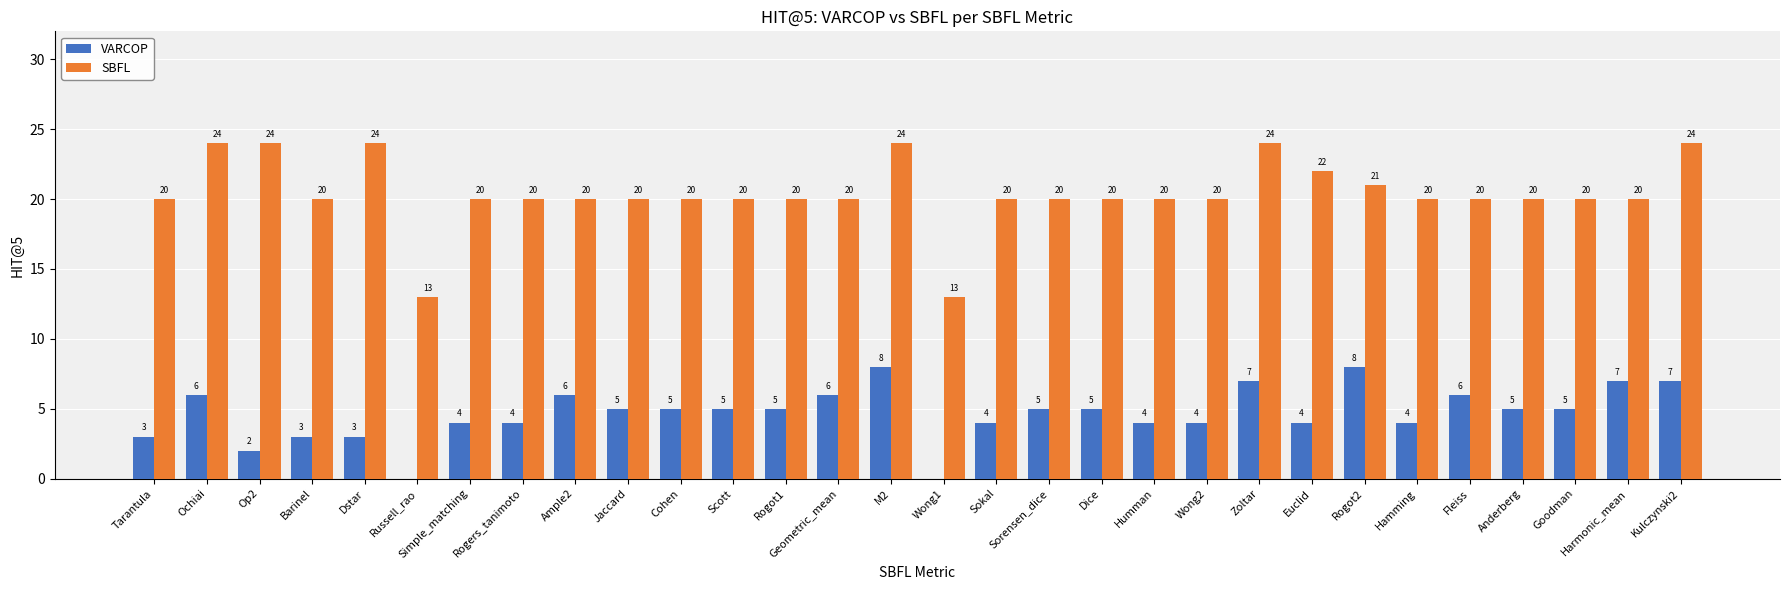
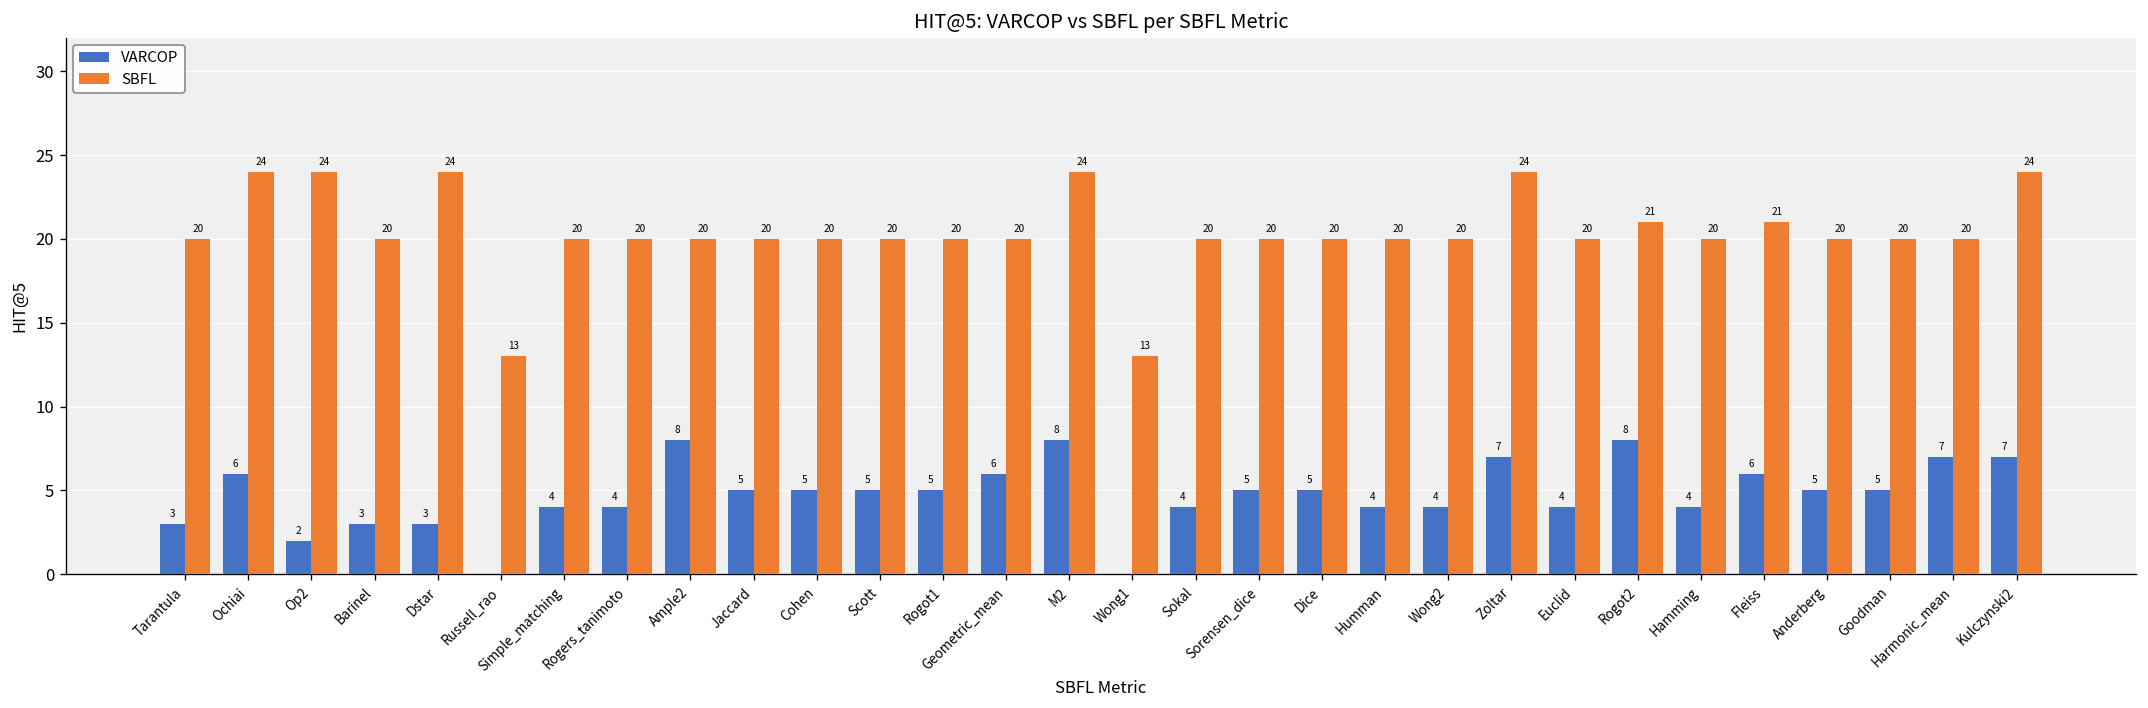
VARCOP, Ample2: 6 -> 8
SBFL, Euclid: 22 -> 20
SBFL, Fleiss: 20 -> 21
